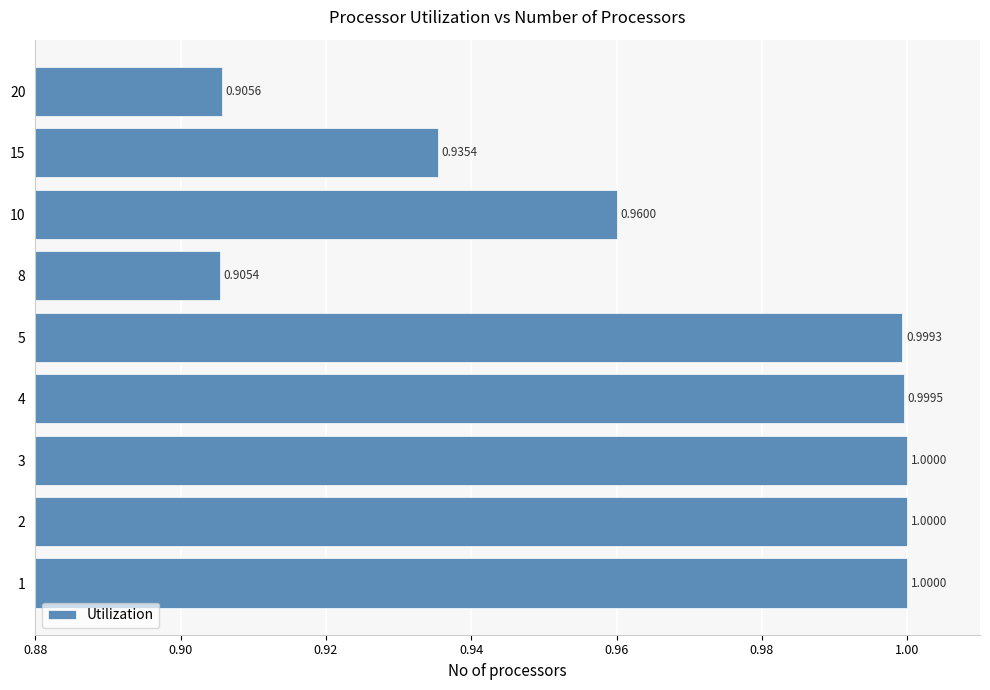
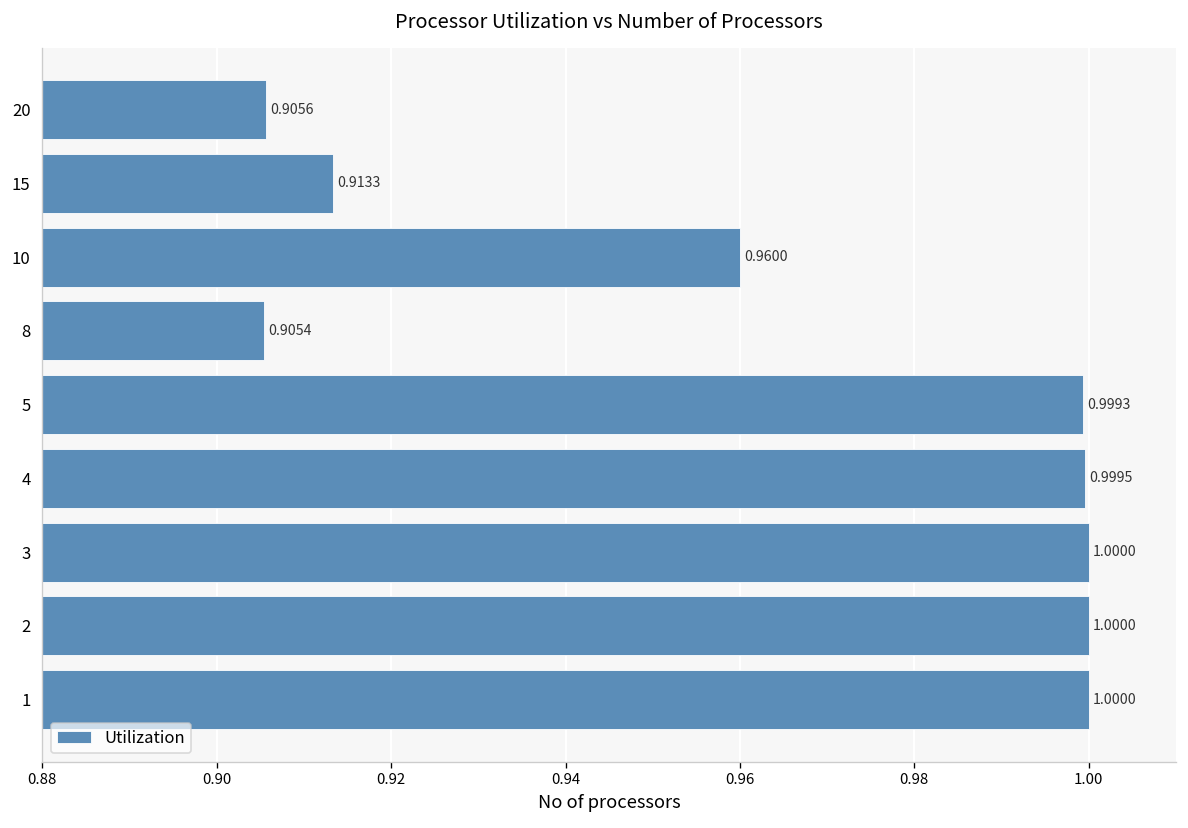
15: 0.9354 -> 0.9133
